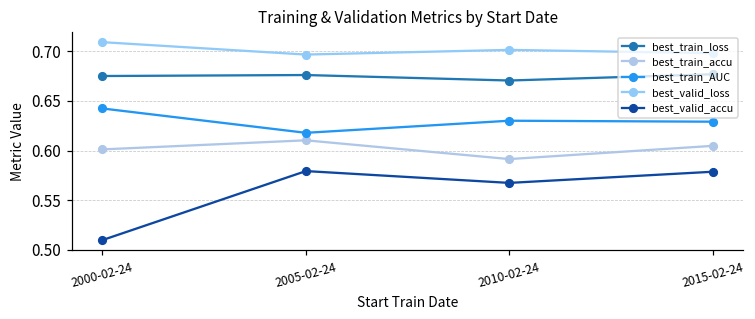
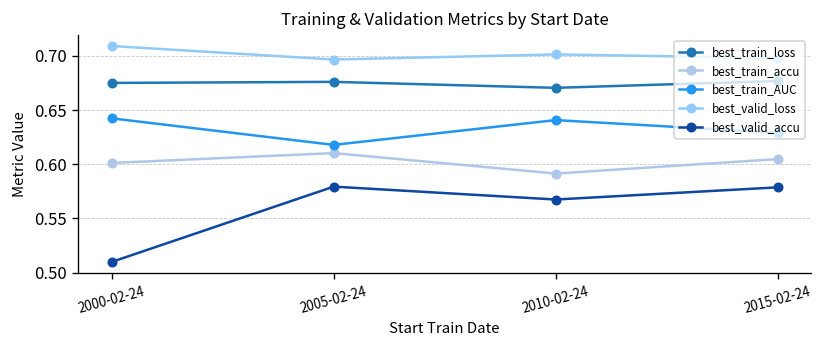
best_train_AUC, 2010-02-24: 0.63 -> 0.64
